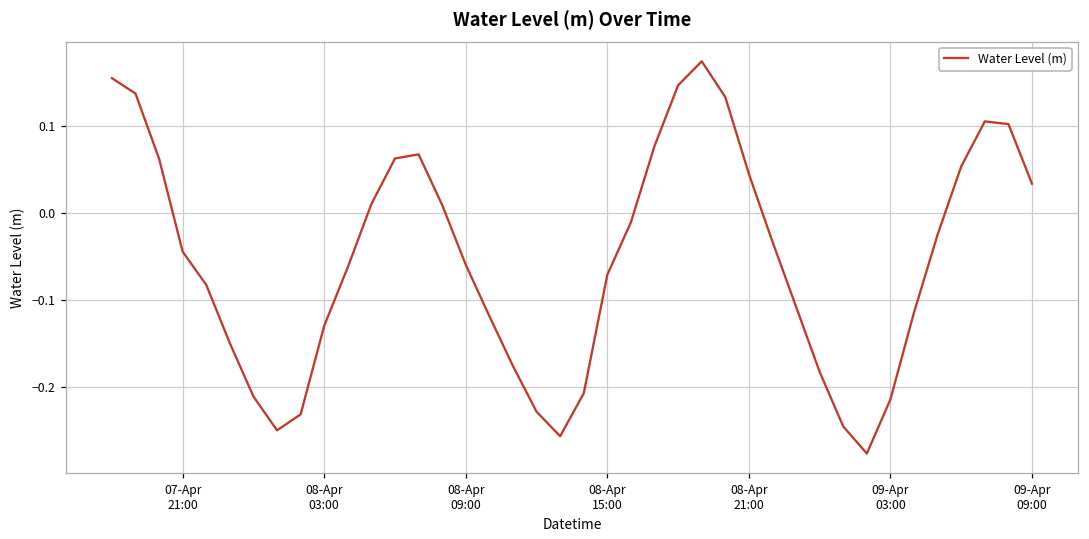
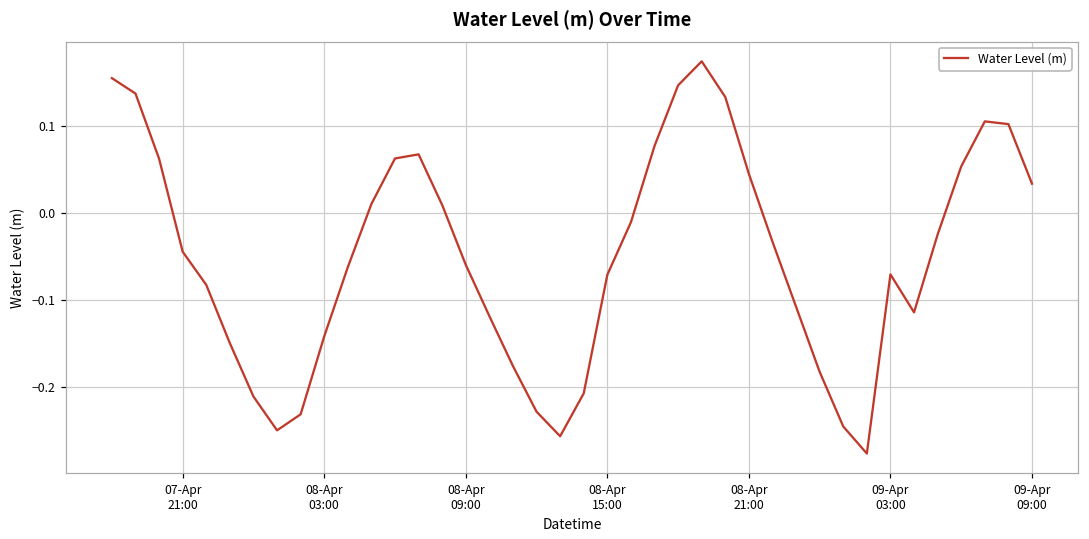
08-Apr 03:00: -0.13 -> -0.14
09-Apr 03:00: -0.21 -> -0.07
